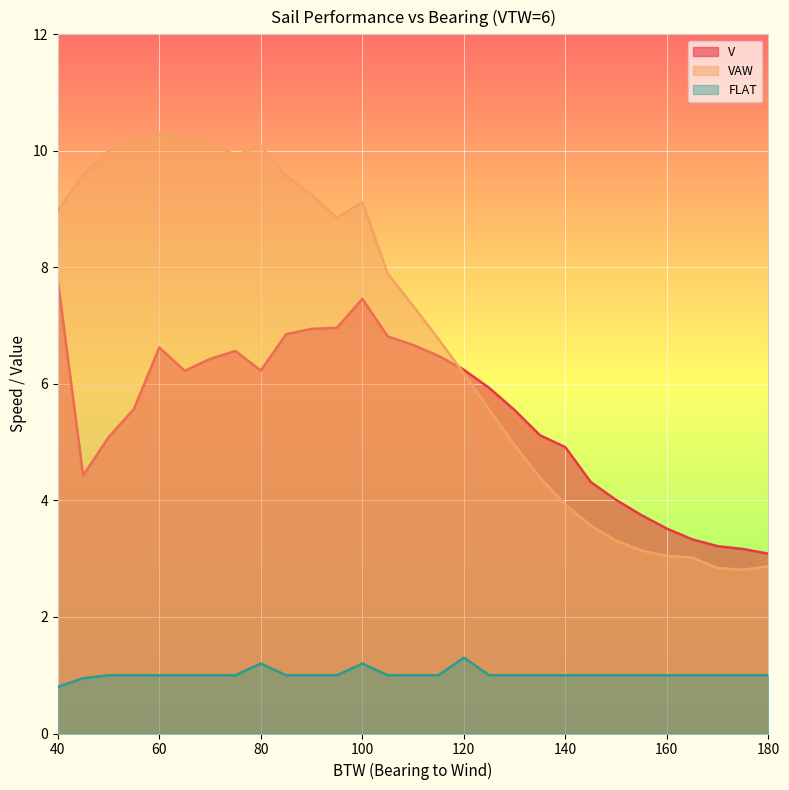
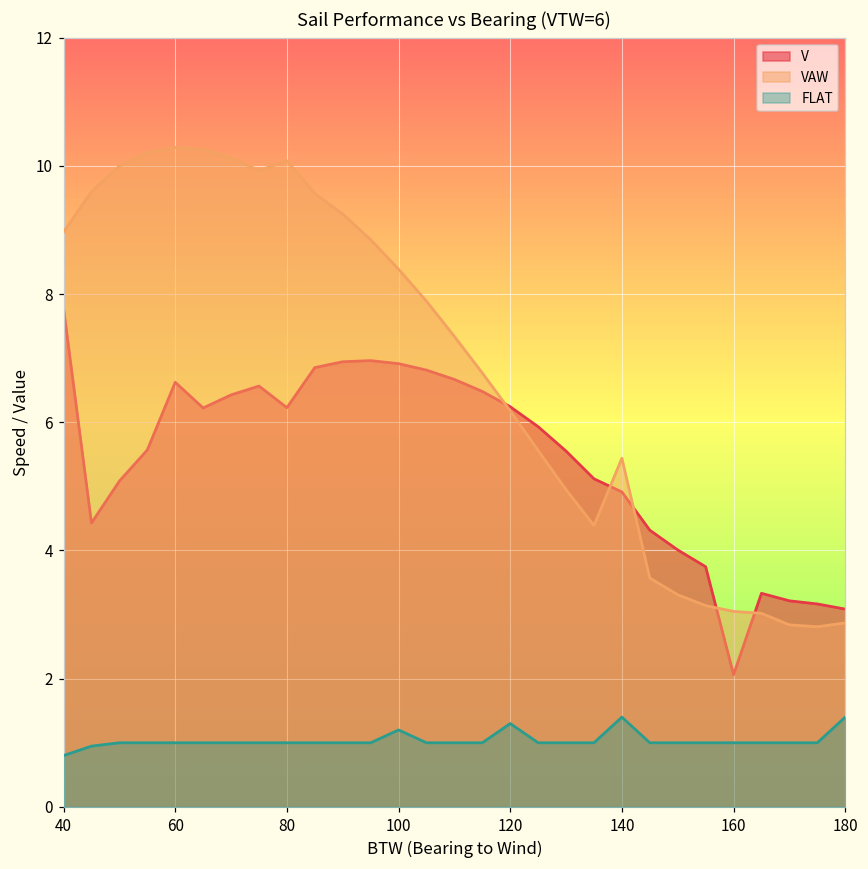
FLAT, 80: 1.2 -> 1.0
V, 100: 7.5 -> 6.9
VAW, 100: 9.1 -> 8.4
VAW, 140: 3.9 -> 5.4
FLAT, 140: 1.0 -> 1.4
V, 160: 3.5 -> 2.1
FLAT, 180: 1.0 -> 1.4
